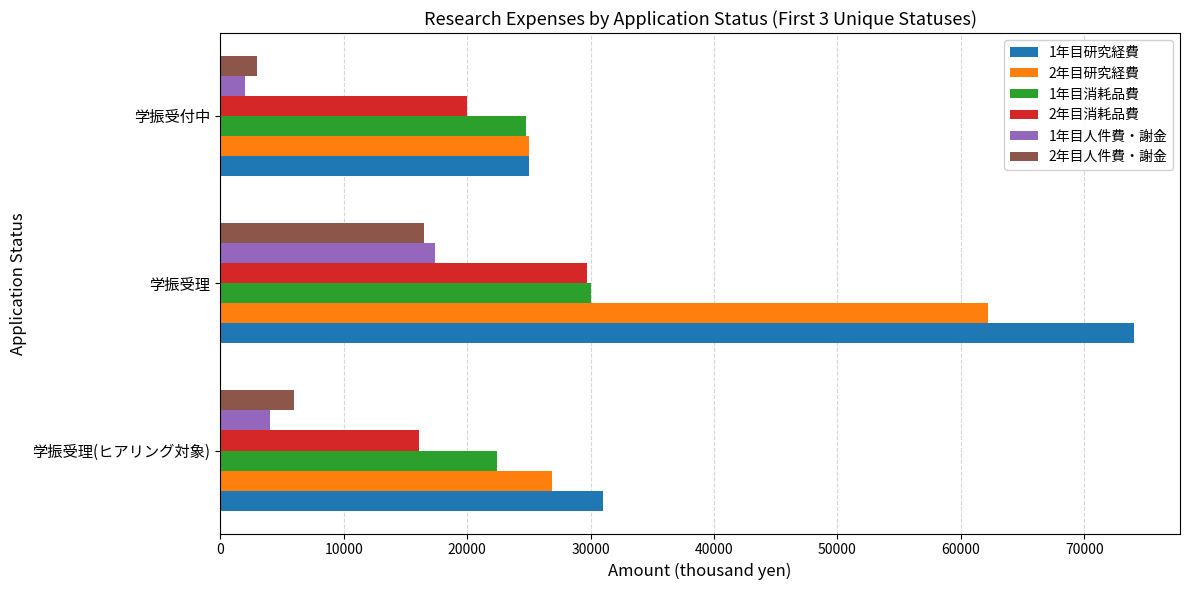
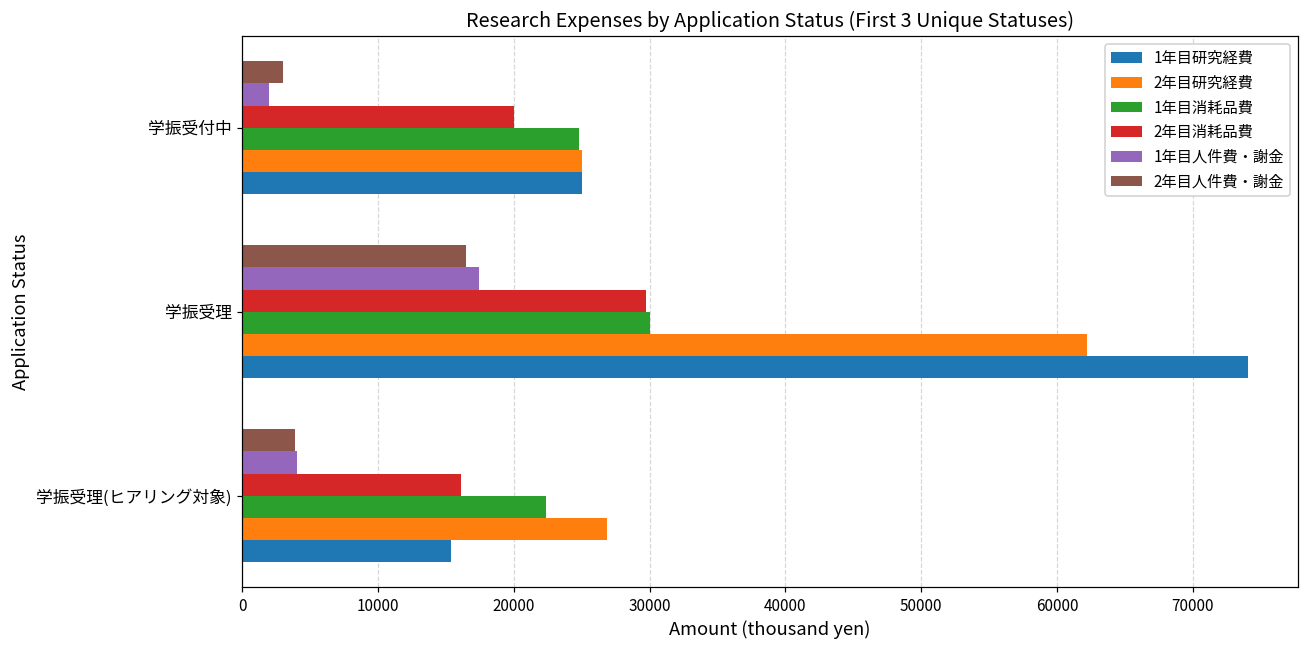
2年目人件費・謝金, 学振受理(ヒアリング対象): 6000 -> 3900
1年目研究経費, 学振受理(ヒアリング対象): 31000 -> 15300
